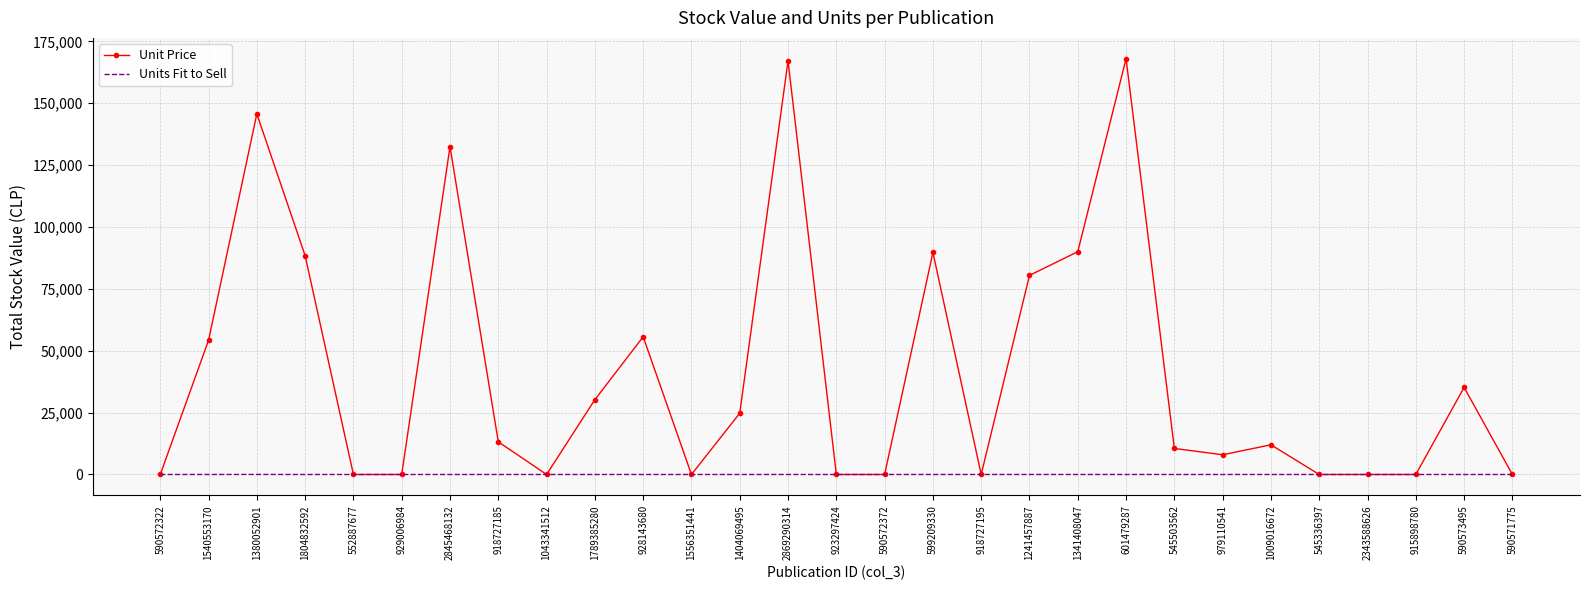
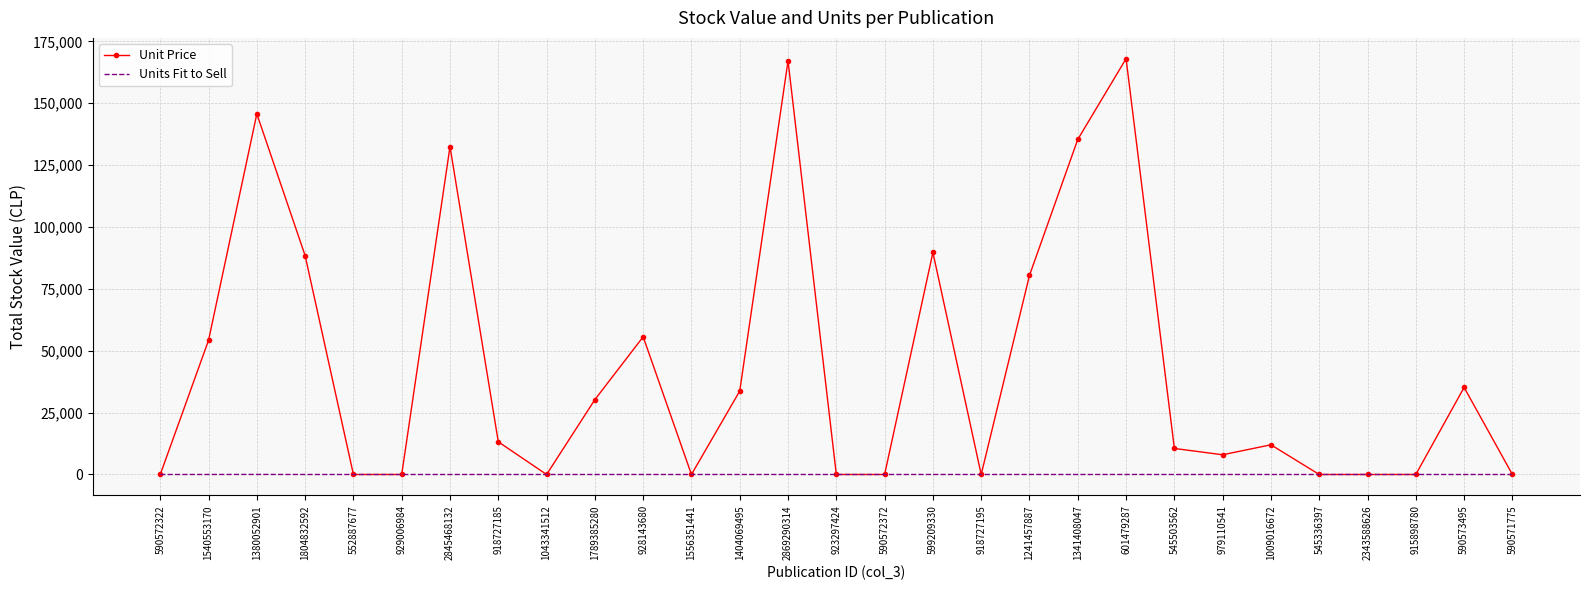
Unit Price, 1404069495: 25,000 -> 34,000
Unit Price, 1341408047: 90,000 -> 135,000
